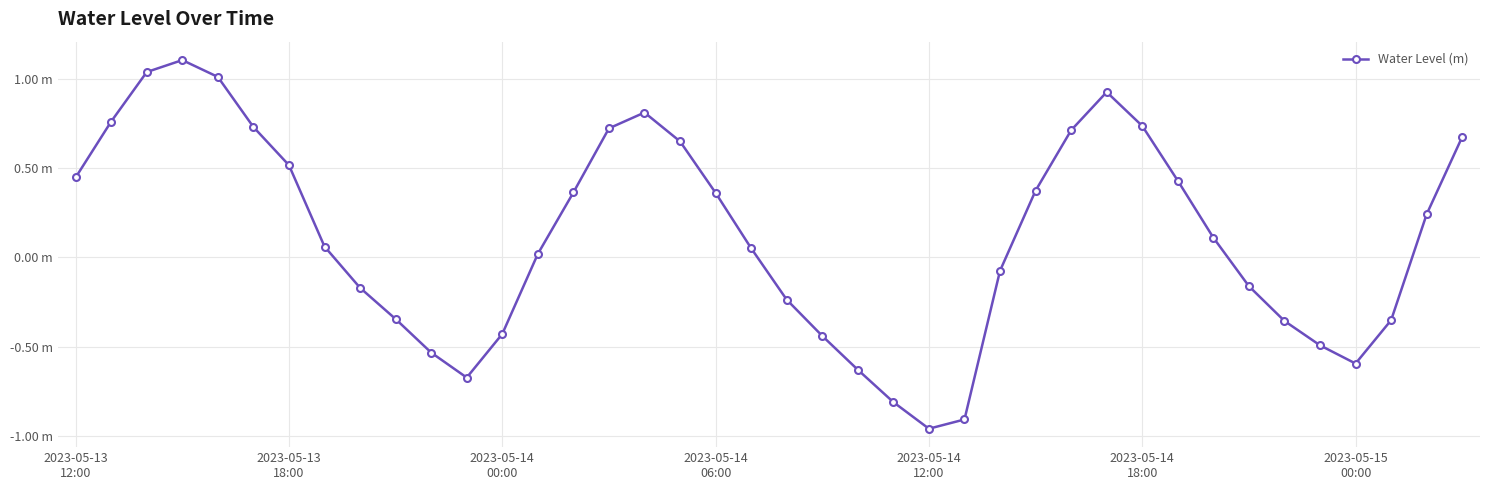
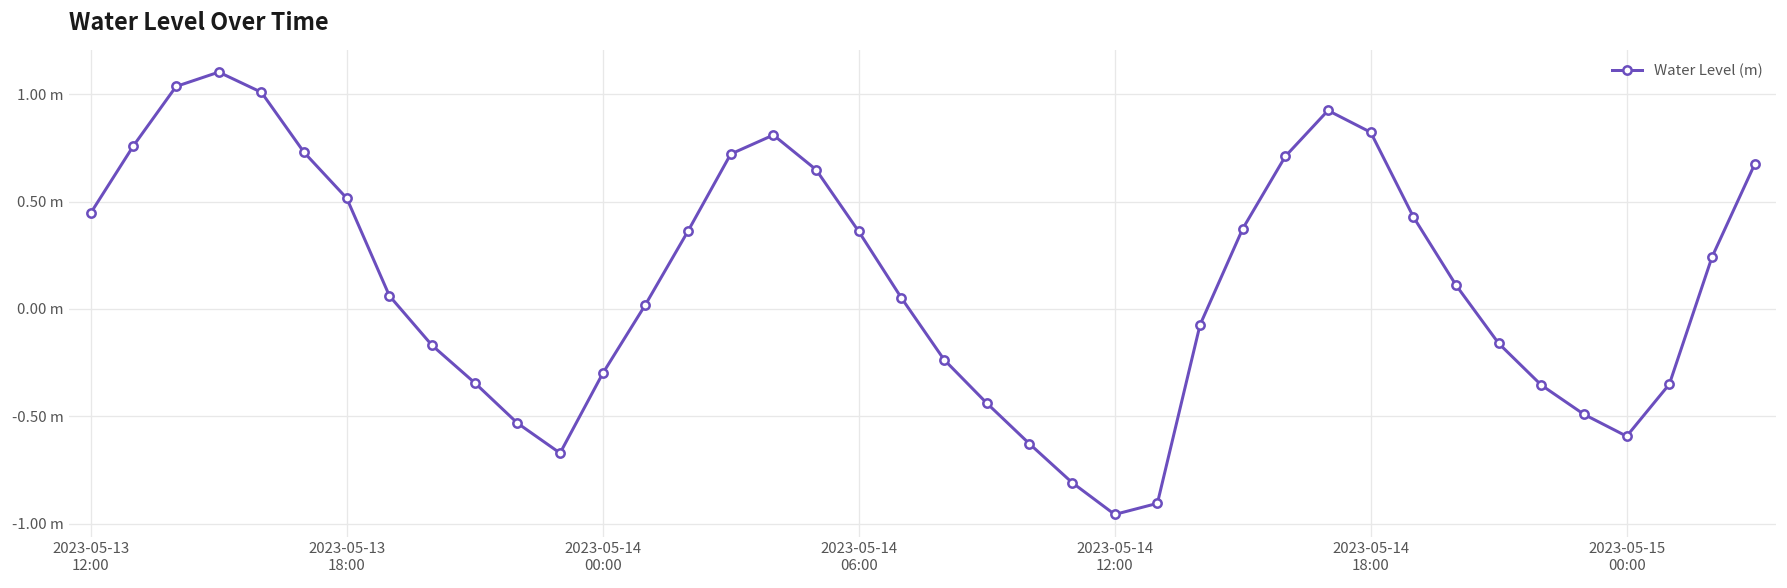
2023-05-14 00:00: -0.43 m -> -0.30 m
2023-05-14 18:00: 0.74 m -> 0.82 m
